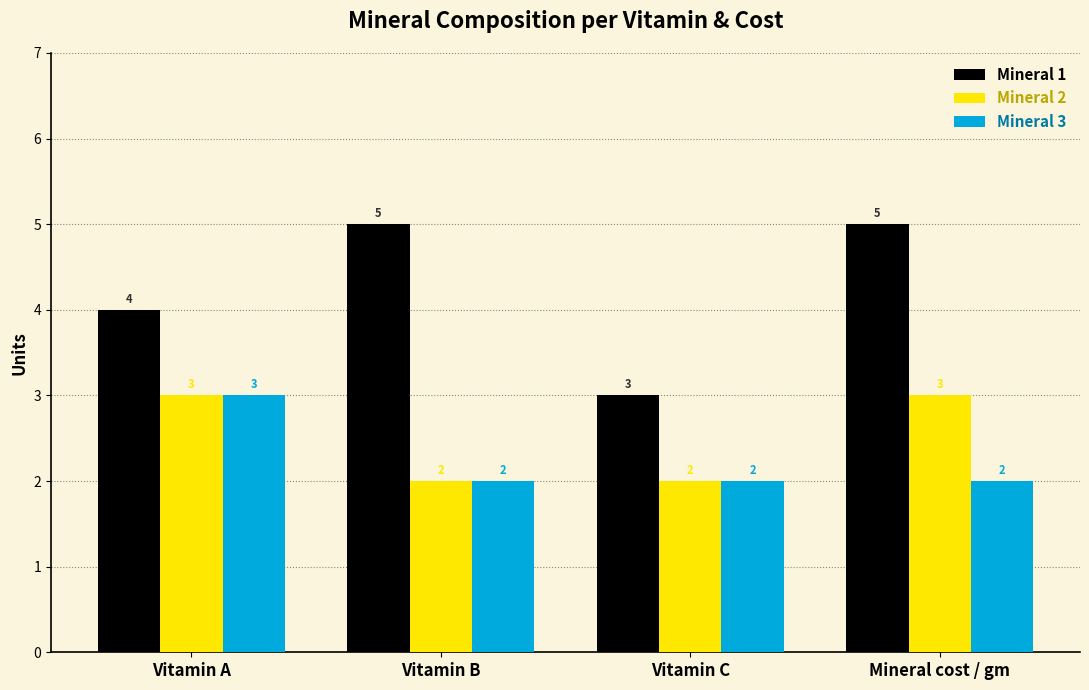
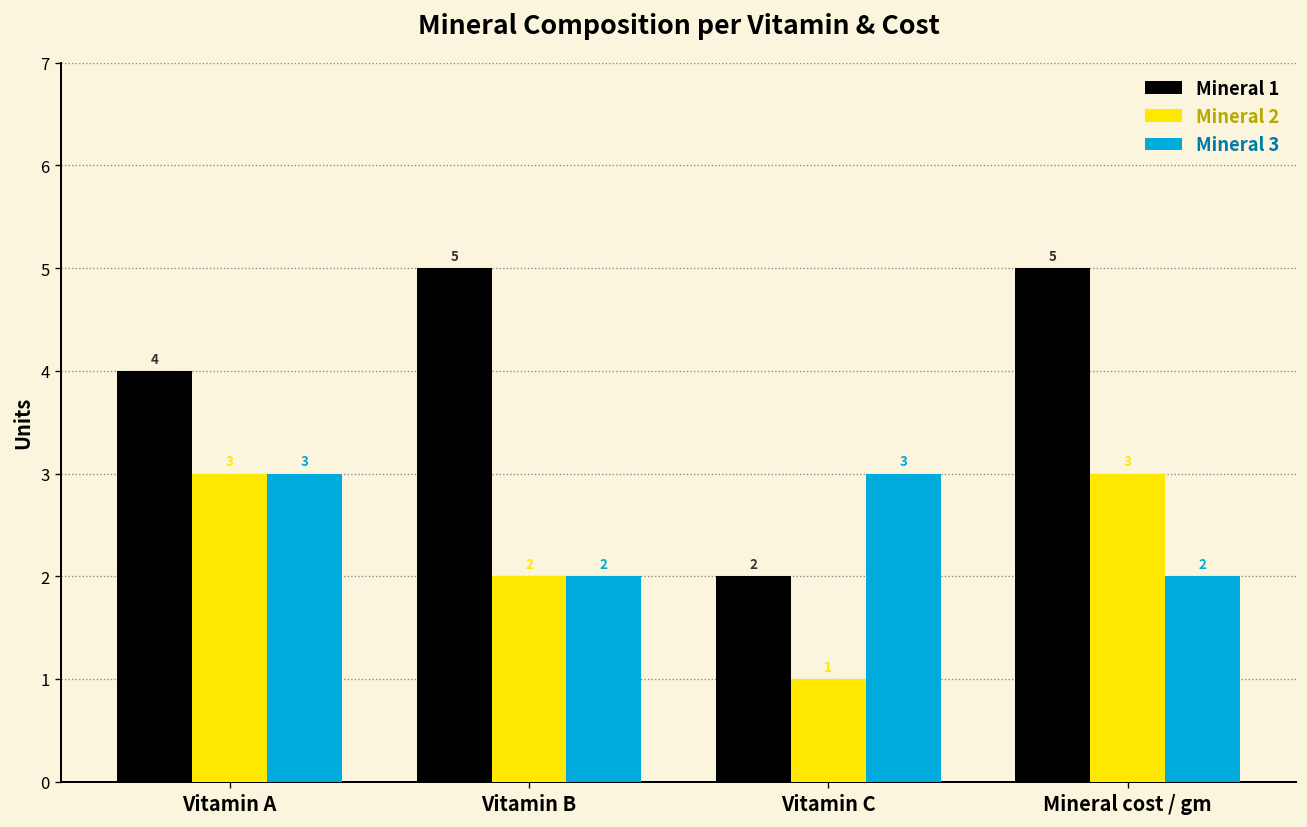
Mineral 1, Vitamin C: 3 -> 2
Mineral 2, Vitamin C: 2 -> 1
Mineral 3, Vitamin C: 2 -> 3
